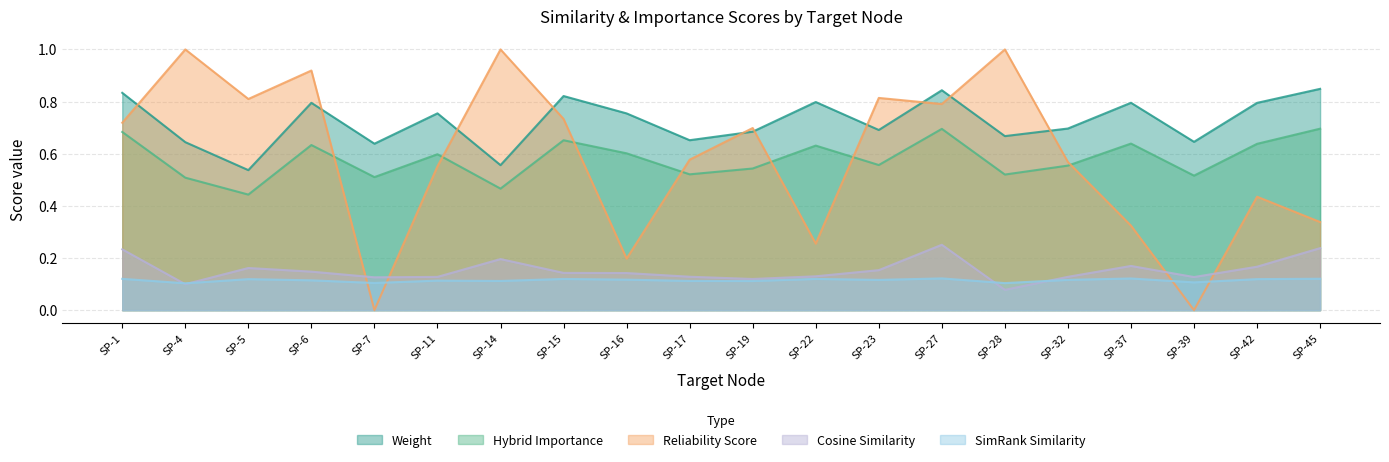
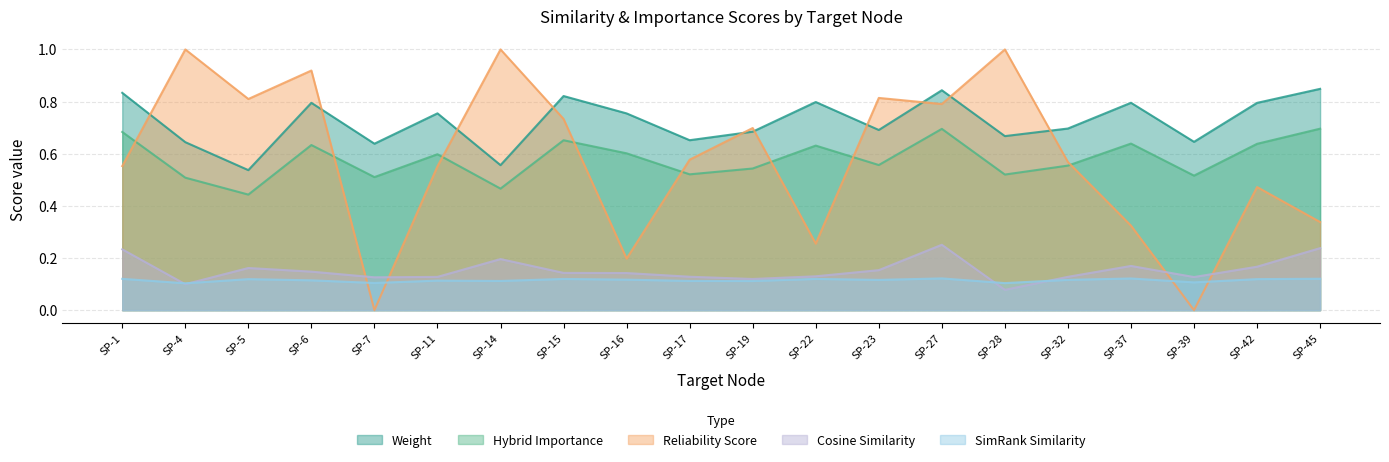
Reliability Score, SP-1: 0.72 -> 0.55
Reliability Score, SP-42: 0.44 -> 0.47
